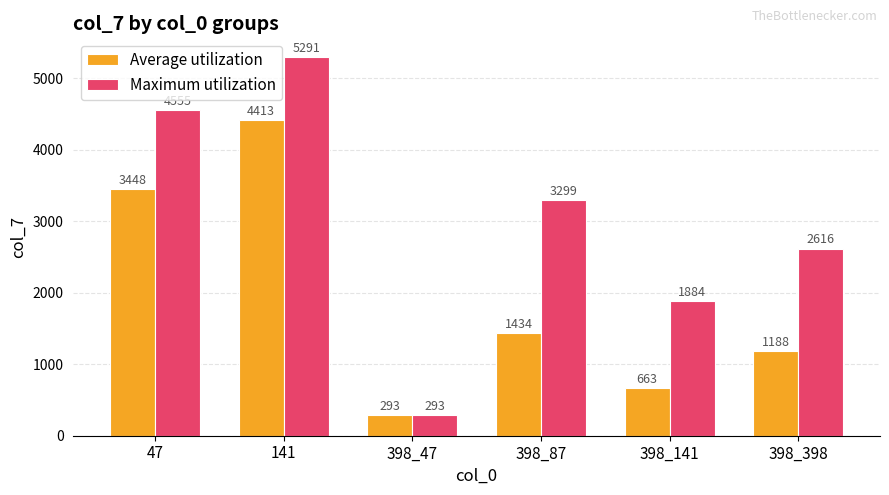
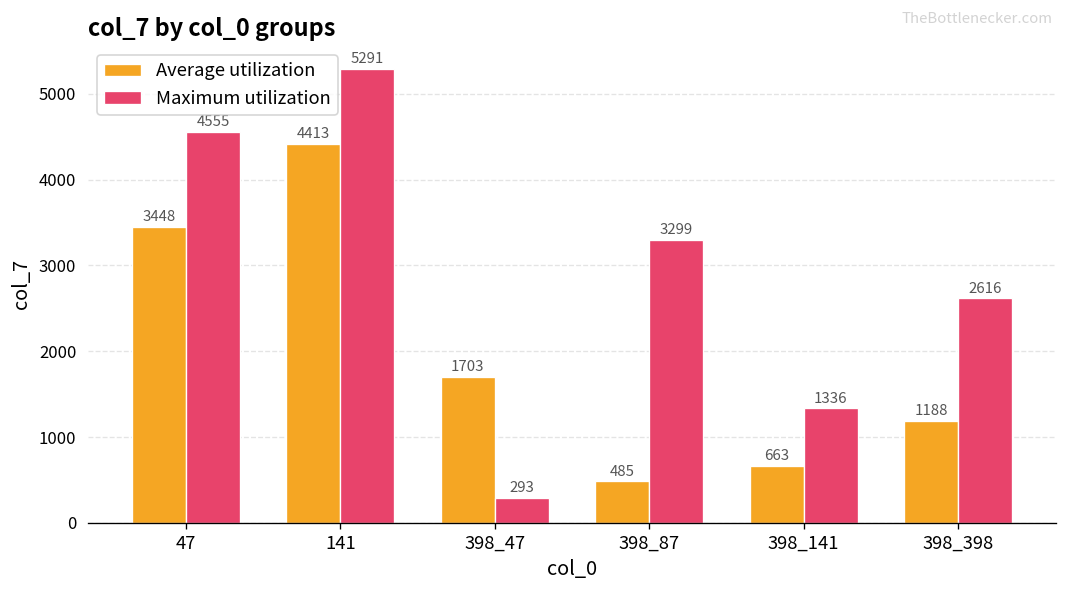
Average utilization, 398_47: 293 -> 1703
Average utilization, 398_87: 1434 -> 485
Maximum utilization, 398_141: 1884 -> 1336
